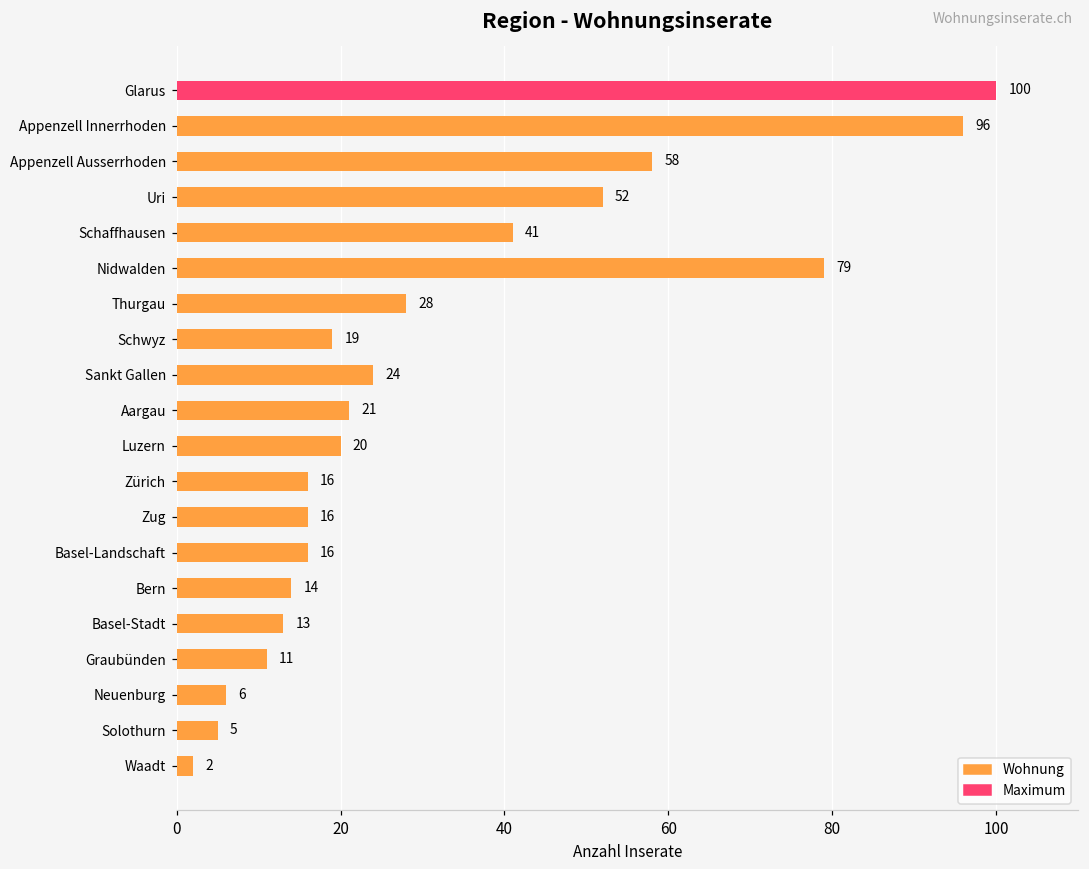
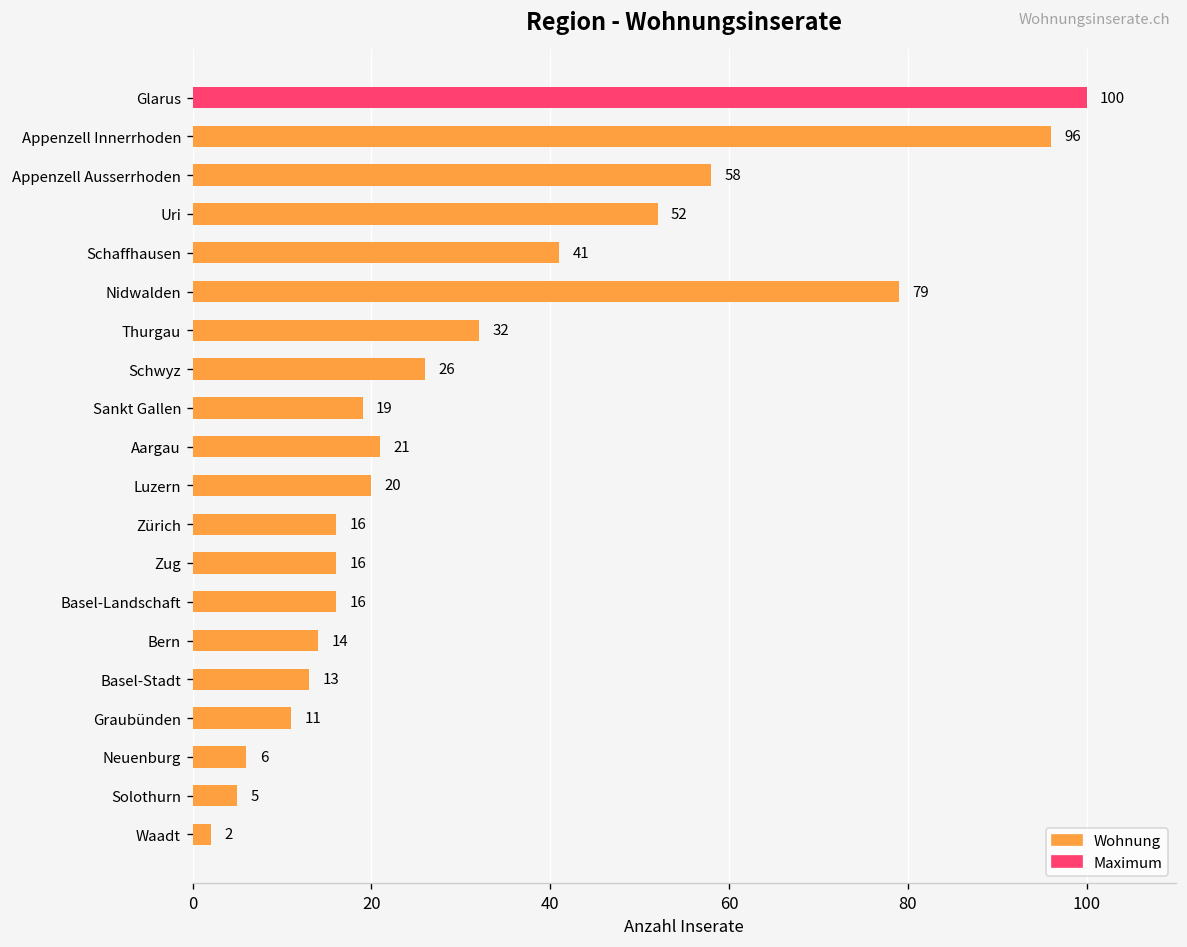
Thurgau: 28 -> 32
Schwyz: 19 -> 26
Sankt Gallen: 24 -> 19
